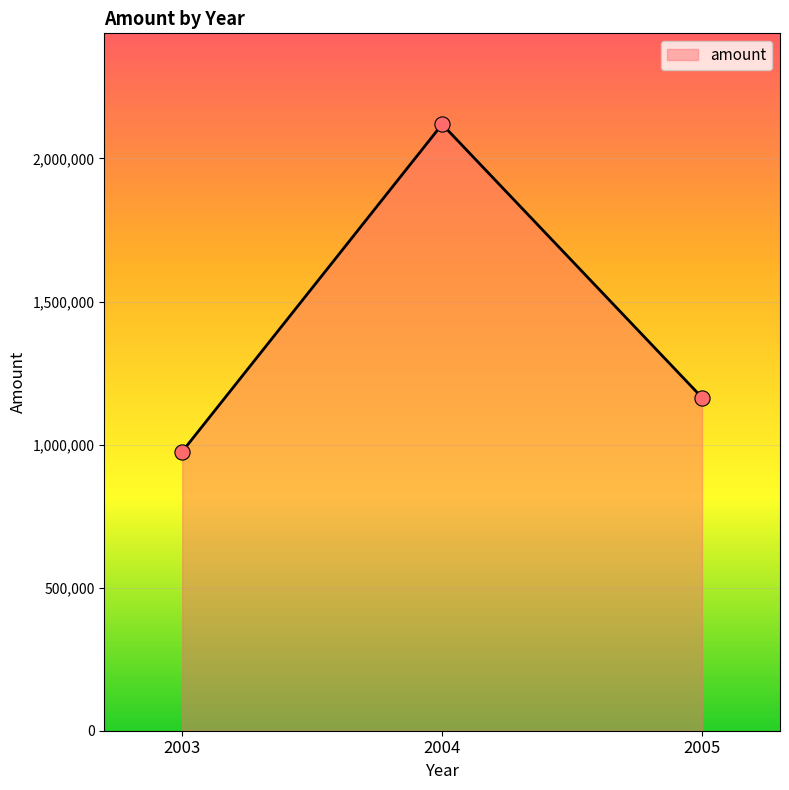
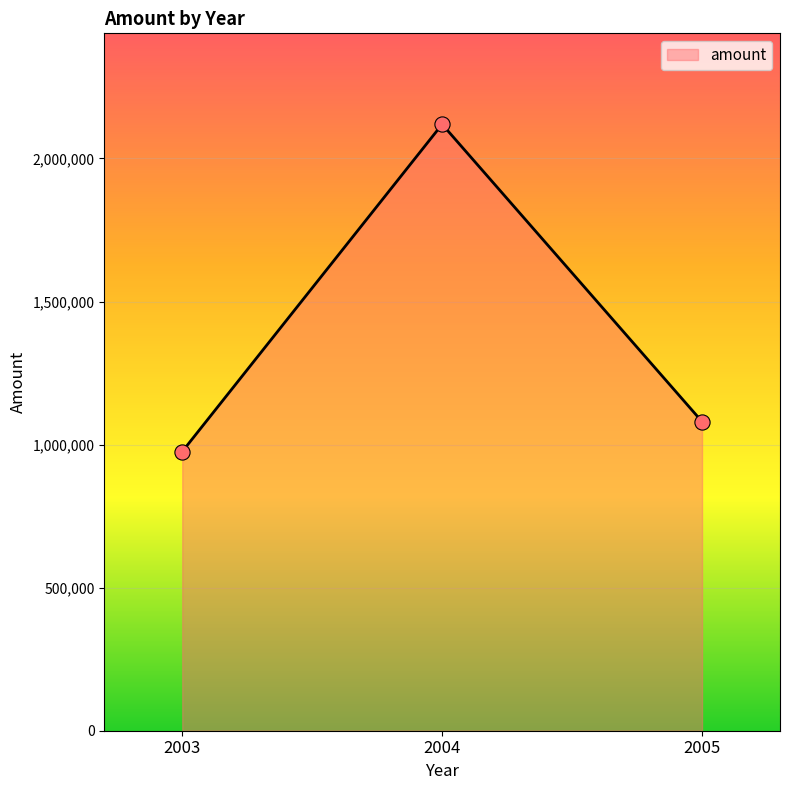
2005: 1,160,000 -> 1,080,000
